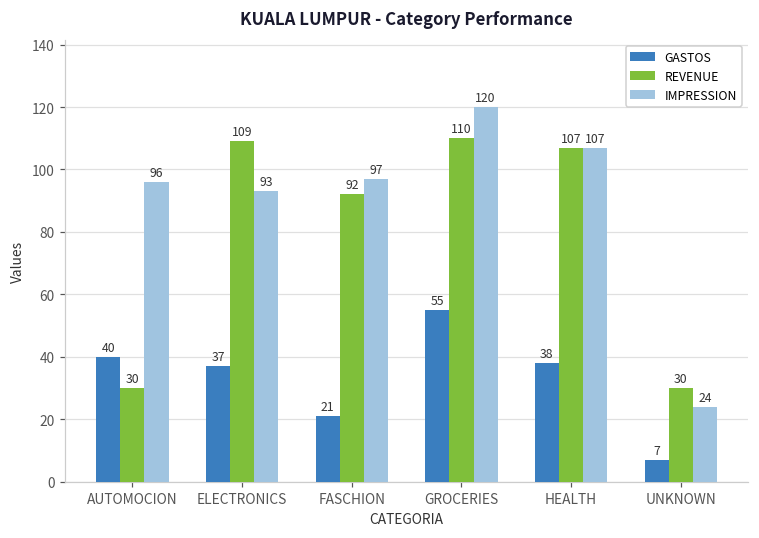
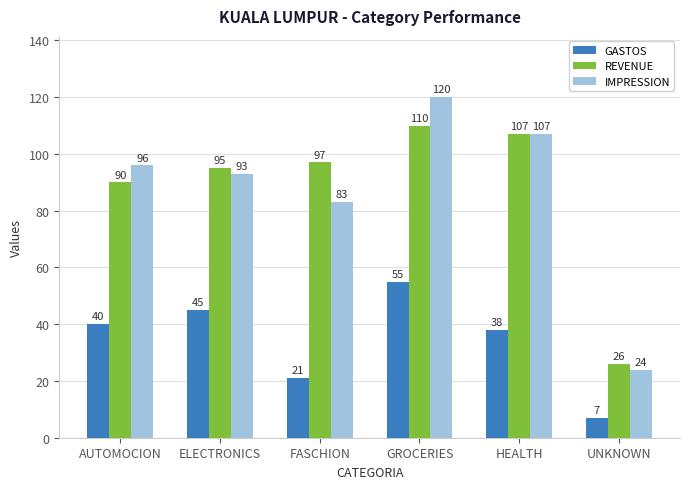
REVENUE, AUTOMOCION: 30 -> 90
GASTOS, ELECTRONICS: 37 -> 45
REVENUE, ELECTRONICS: 109 -> 95
REVENUE, FASCHION: 92 -> 97
IMPRESSION, FASCHION: 97 -> 83
REVENUE, UNKNOWN: 30 -> 26
